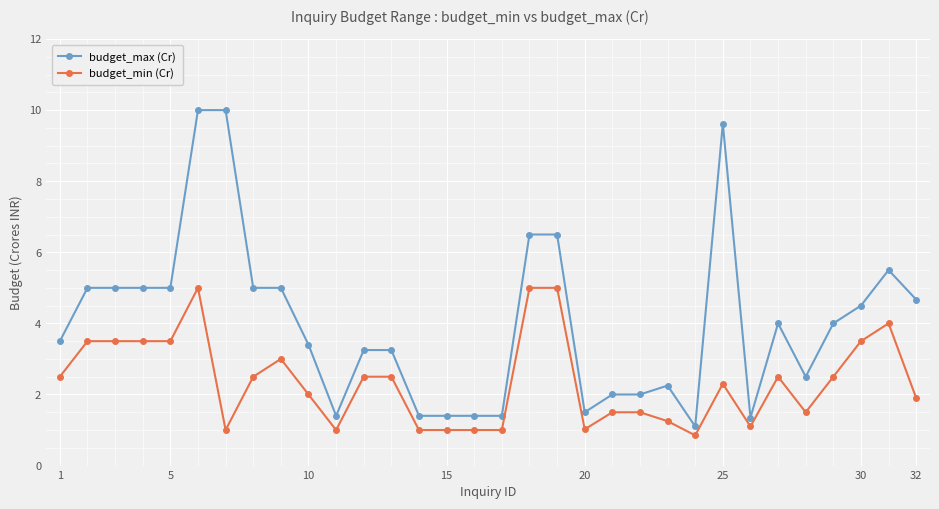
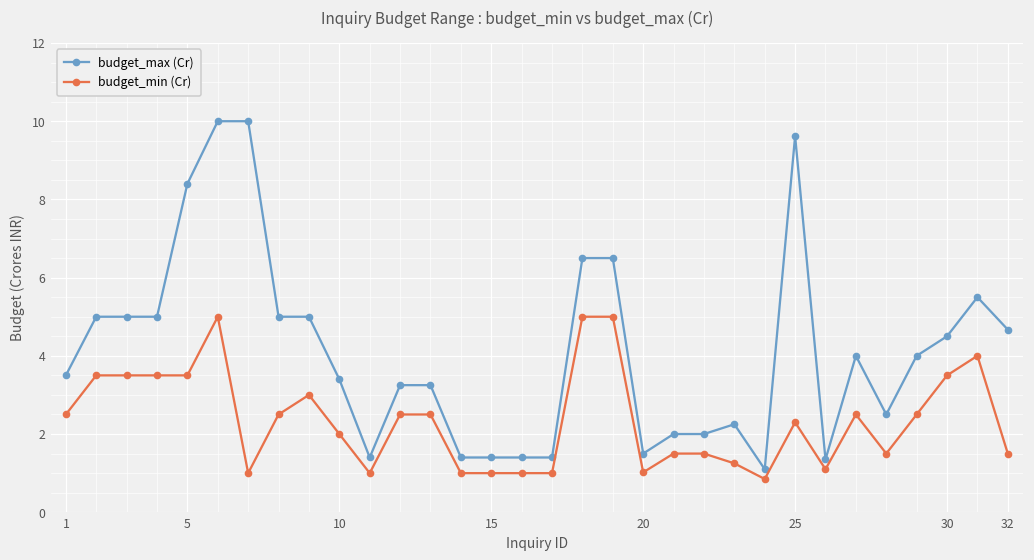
budget_max (Cr), 5: 5.0 -> 8.4
budget_min (Cr), 32: 1.9 -> 1.5
